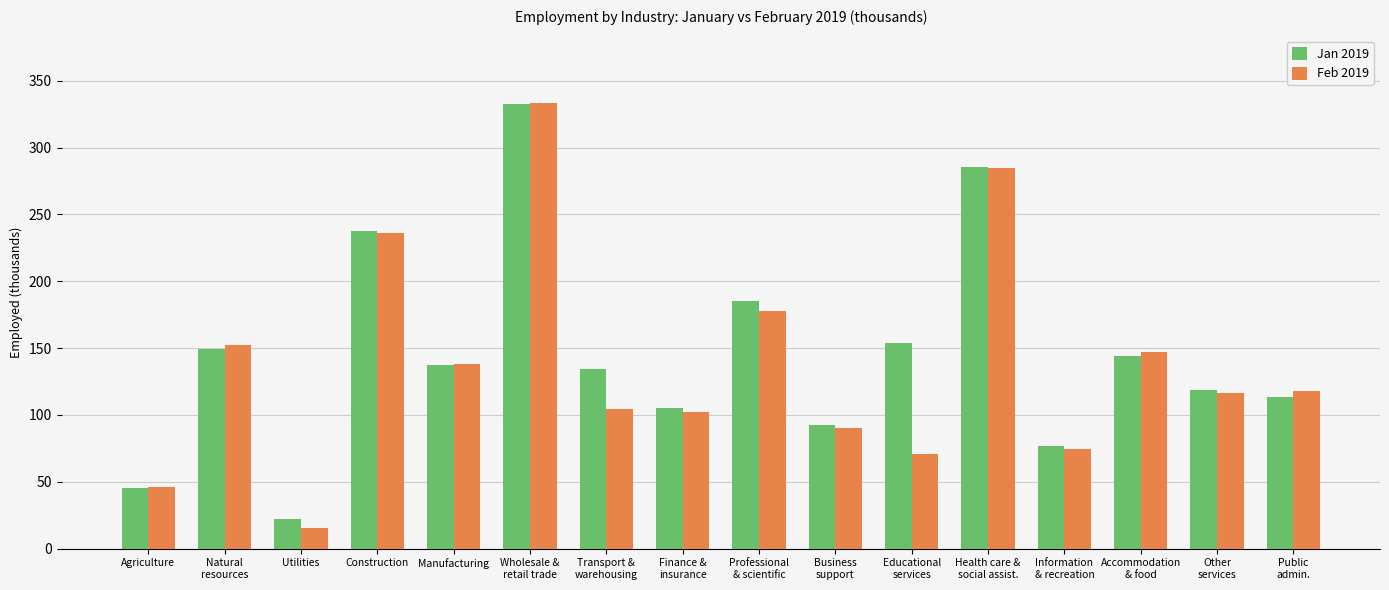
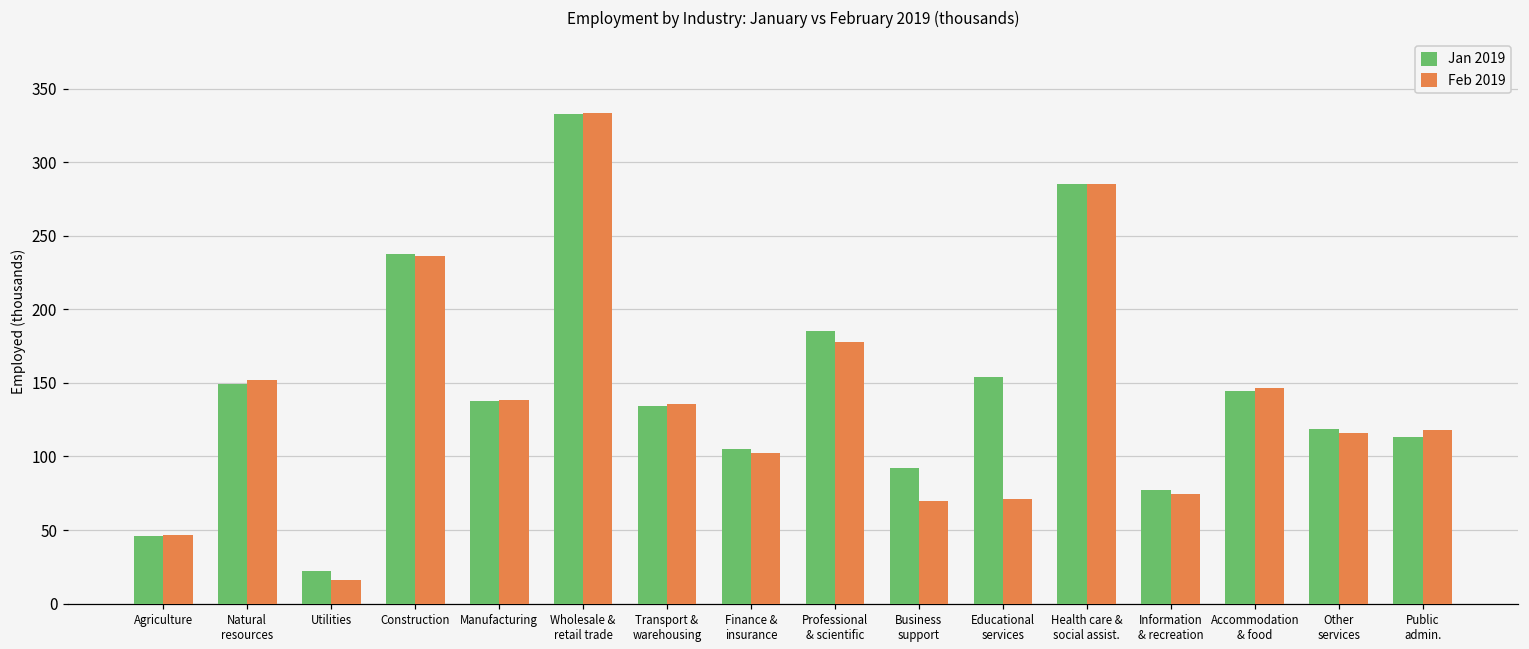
Feb 2019, Transport & warehousing: 105 -> 136
Feb 2019, Business support: 90 -> 70
